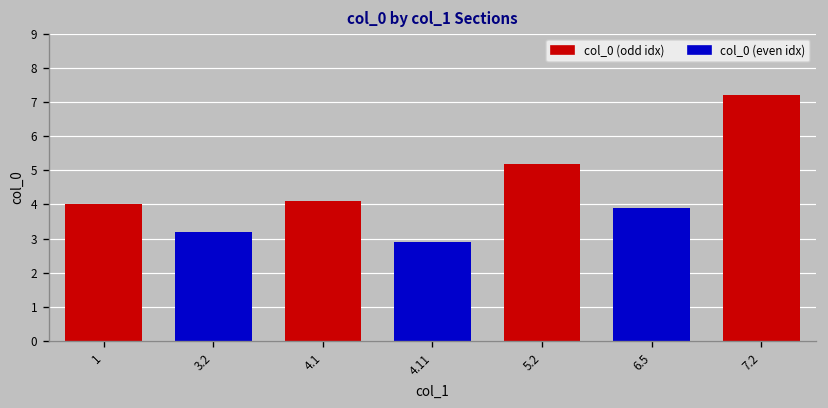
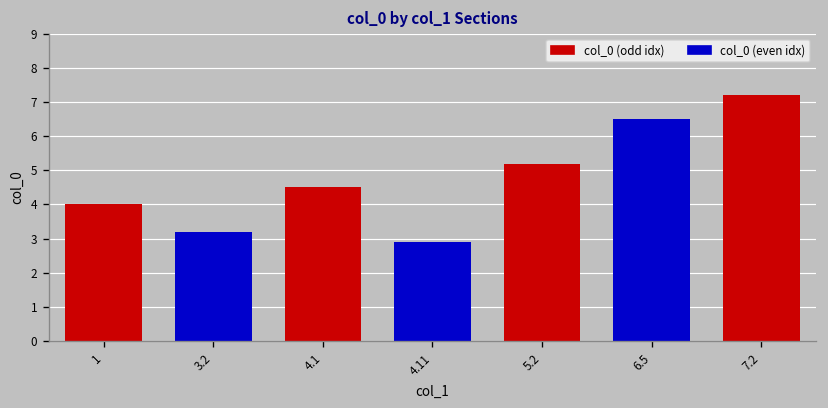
4.1: 4.1 -> 4.5
6.5: 3.9 -> 6.5
